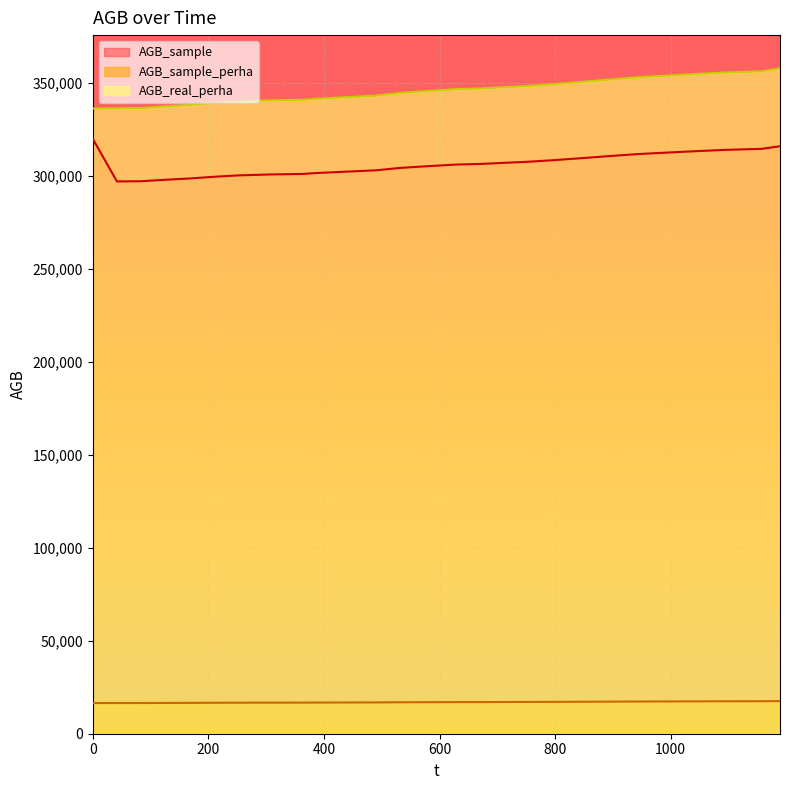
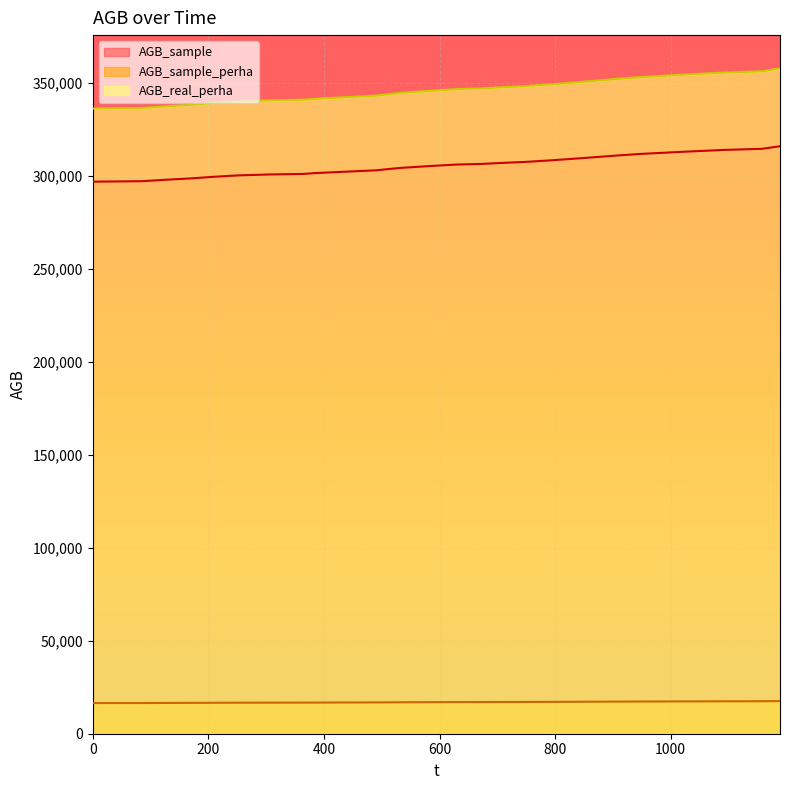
AGB_sample, 0: 320,000 -> 297,000
